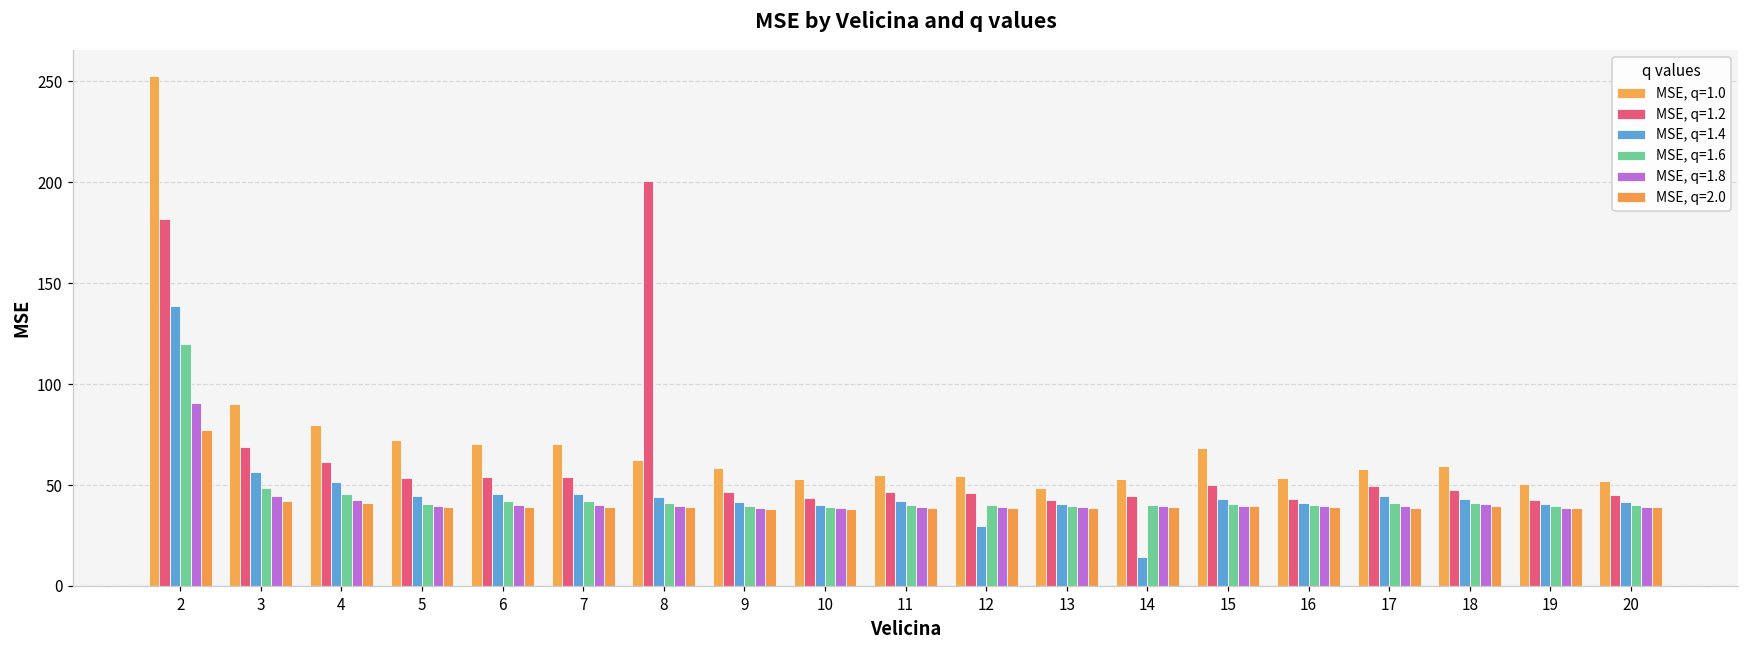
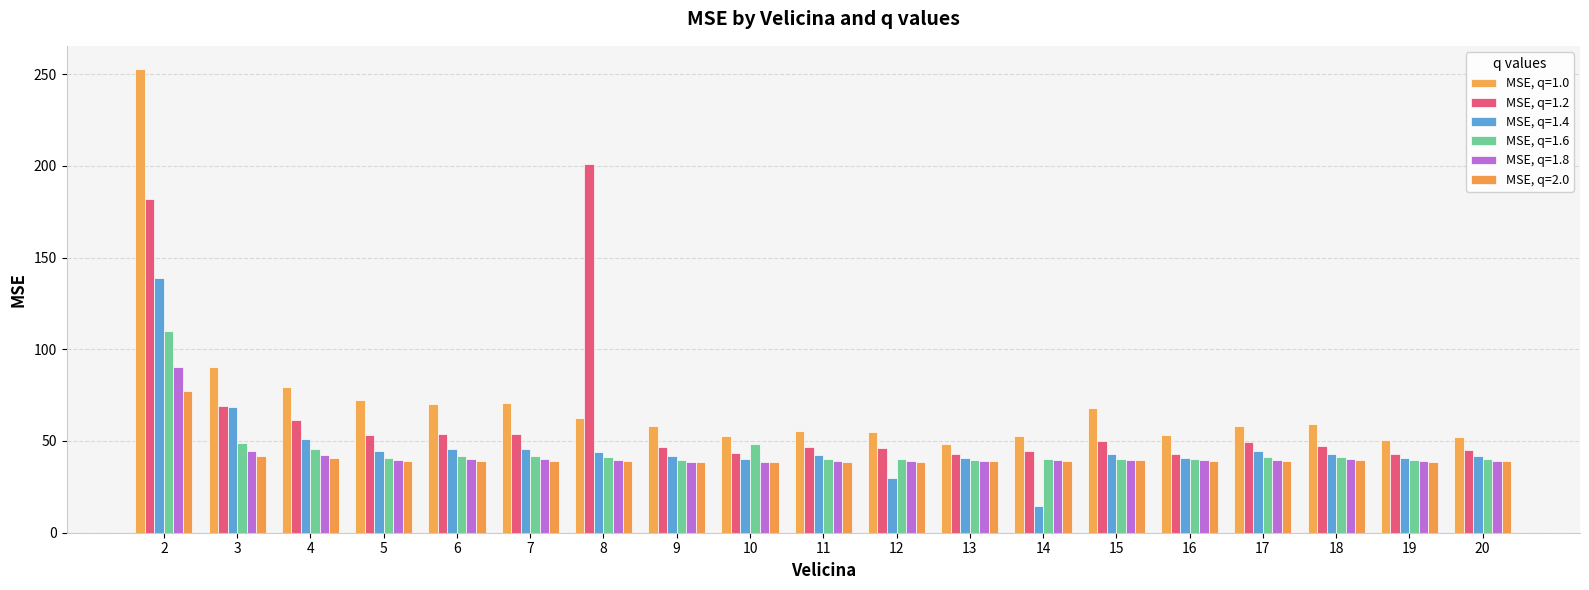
MSE, q=1.6, 2: 120 -> 110
MSE, q=1.4, 3: 56 -> 68
MSE, q=1.6, 10: 39 -> 48
